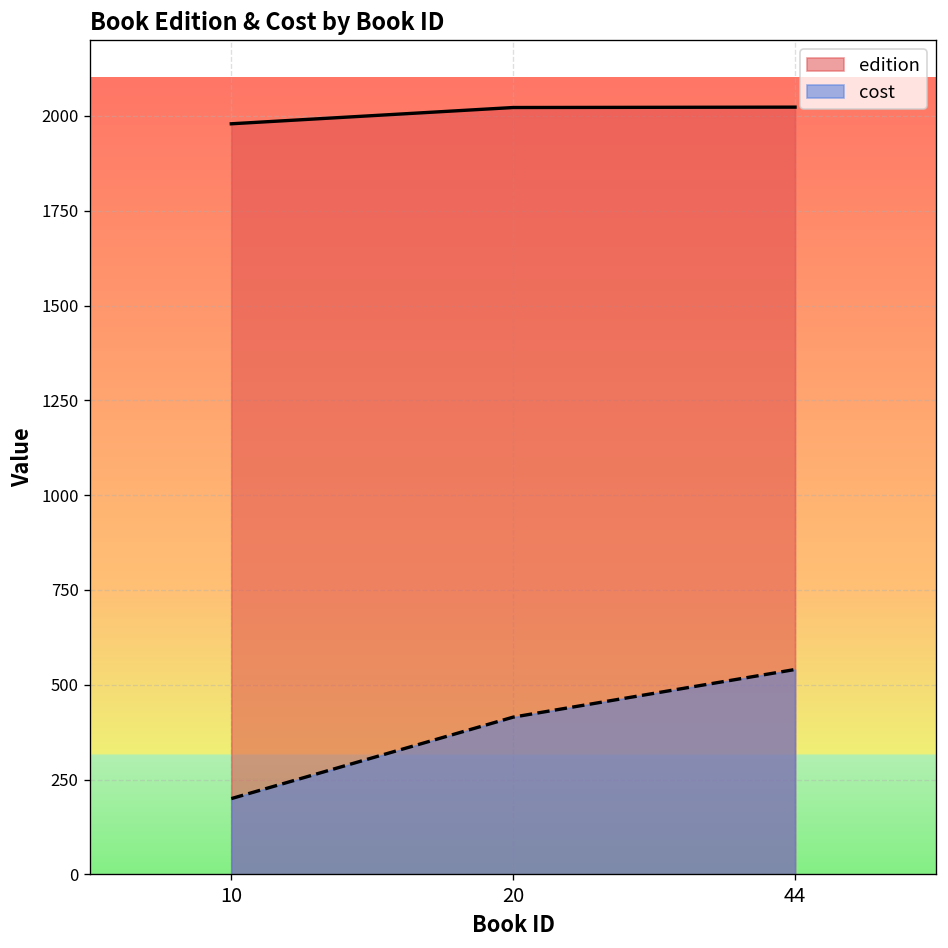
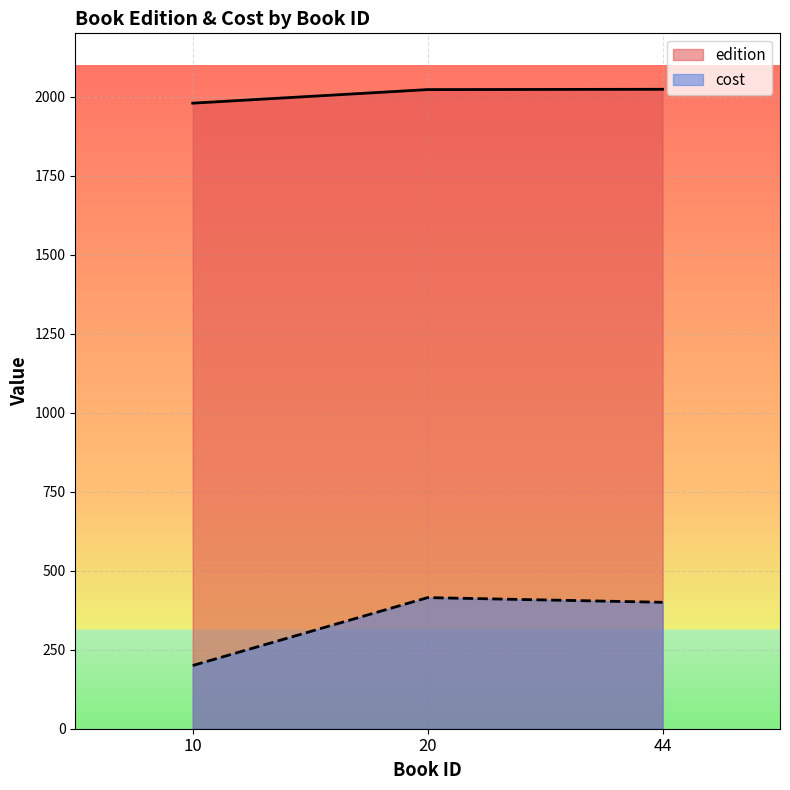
cost, 44: 540 -> 400
